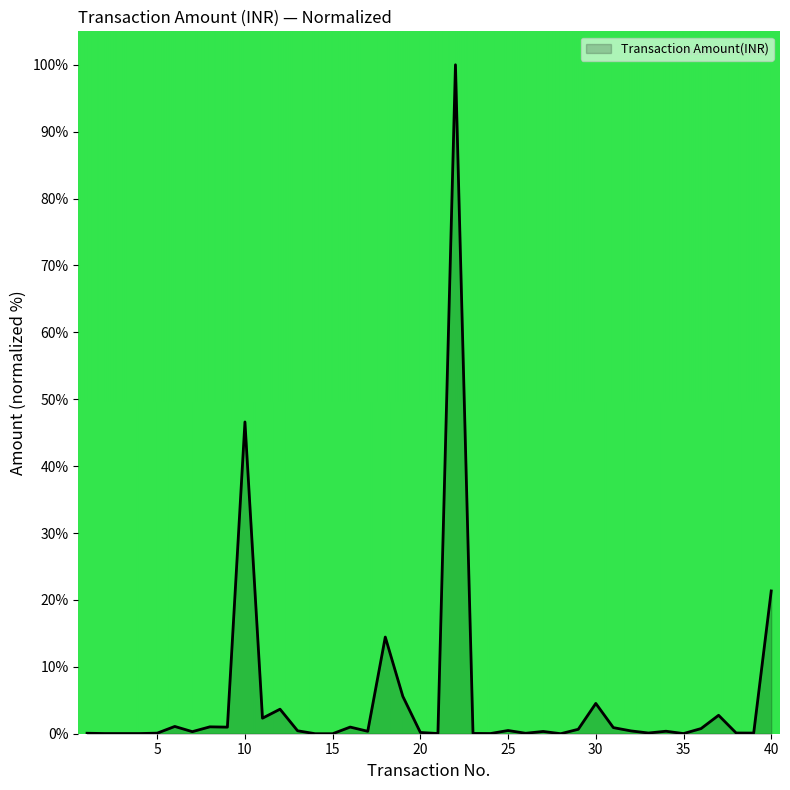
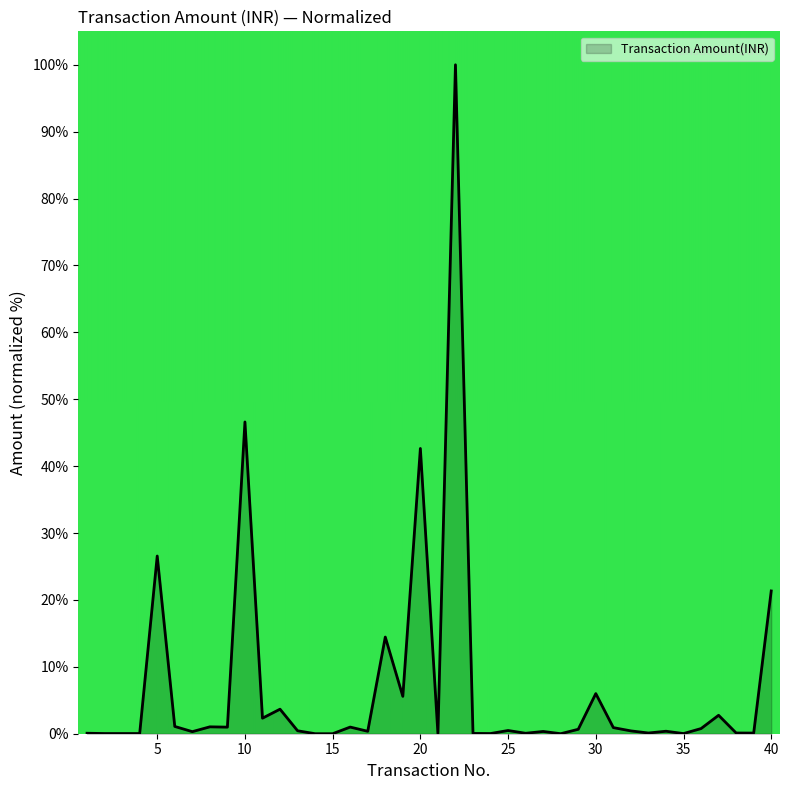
5: 0% -> 27%
20: 0% -> 43%
30: 5% -> 6%
